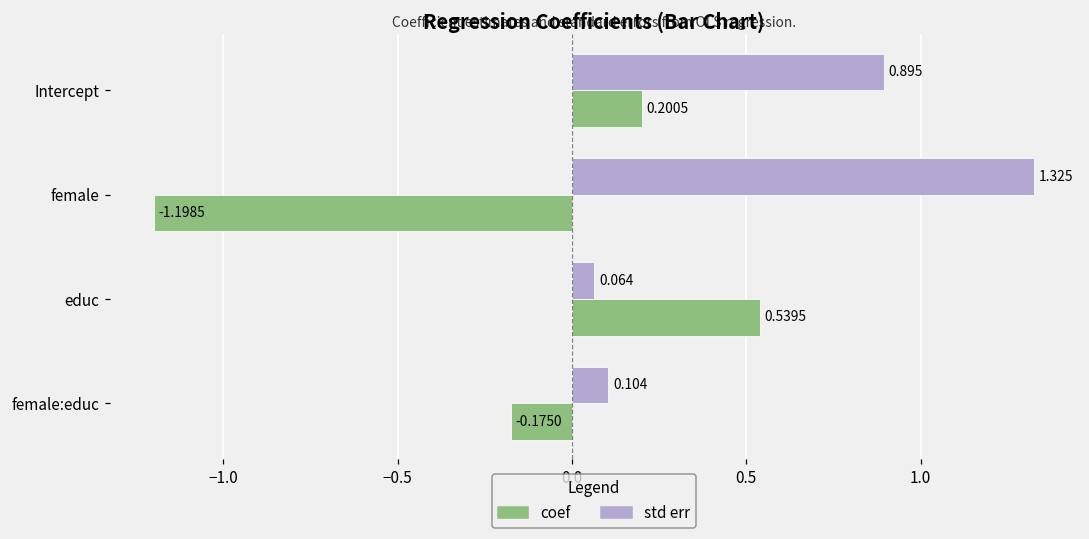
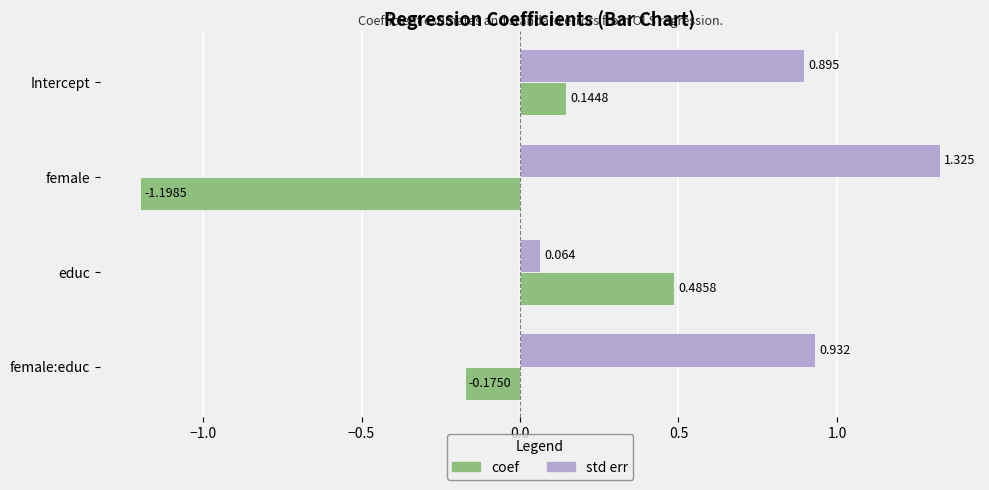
coef, Intercept: 0.2005 -> 0.1448
coef, educ: 0.5395 -> 0.4858
std err, female:educ: 0.104 -> 0.932
